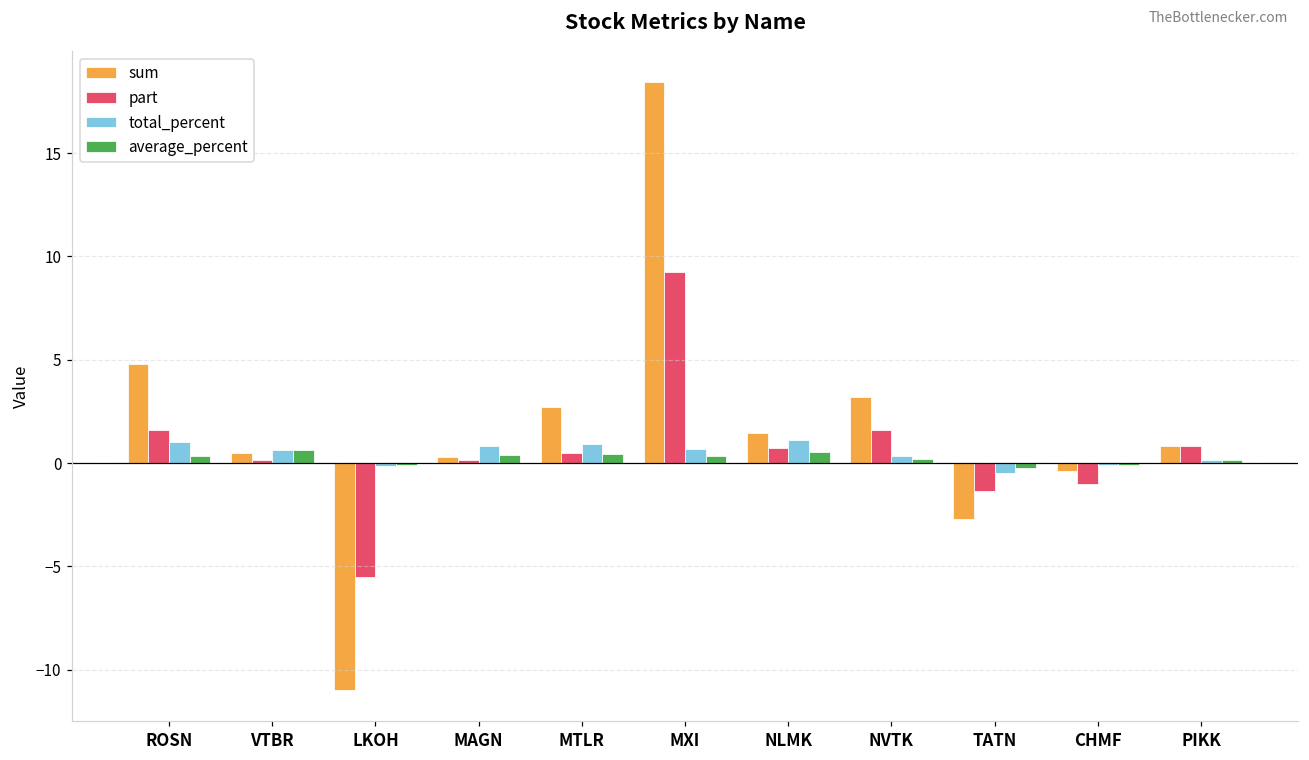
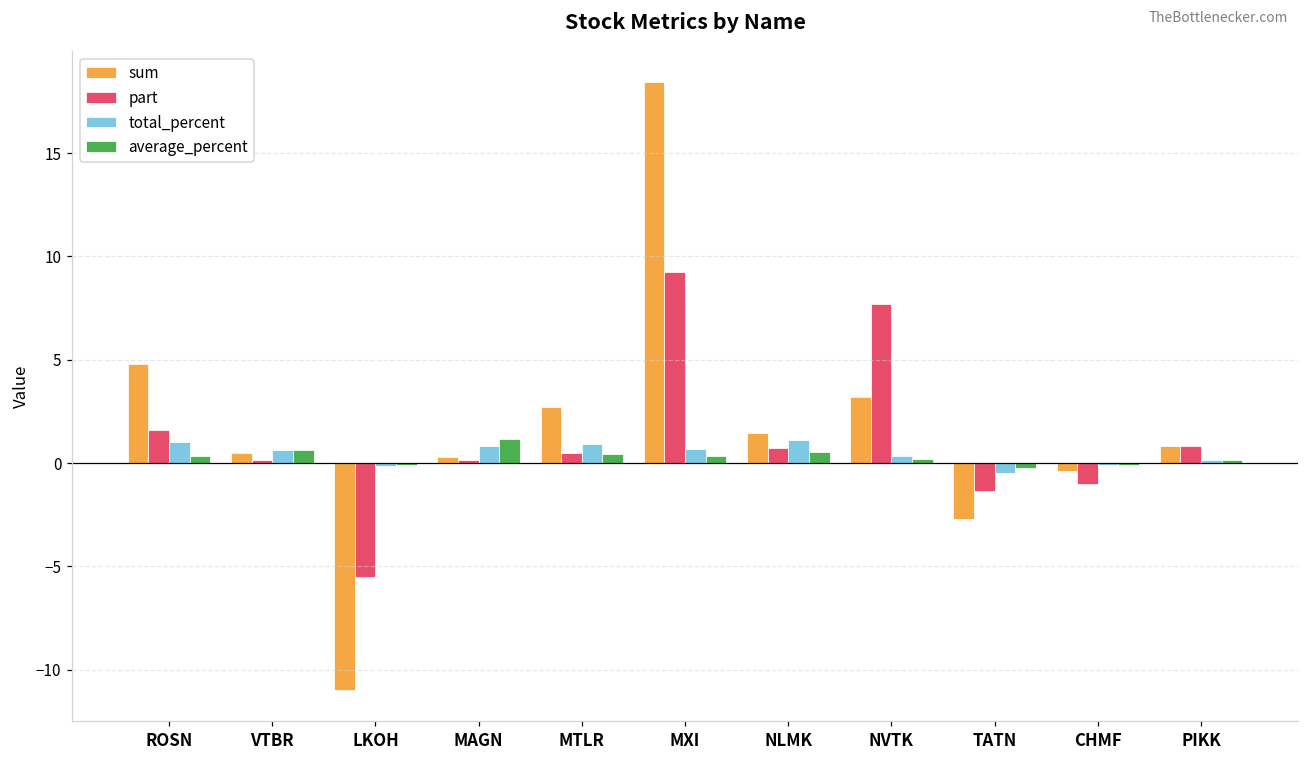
average_percent, MAGN: 0.4 -> 1.2
part, NVTK: 1.6 -> 7.7
